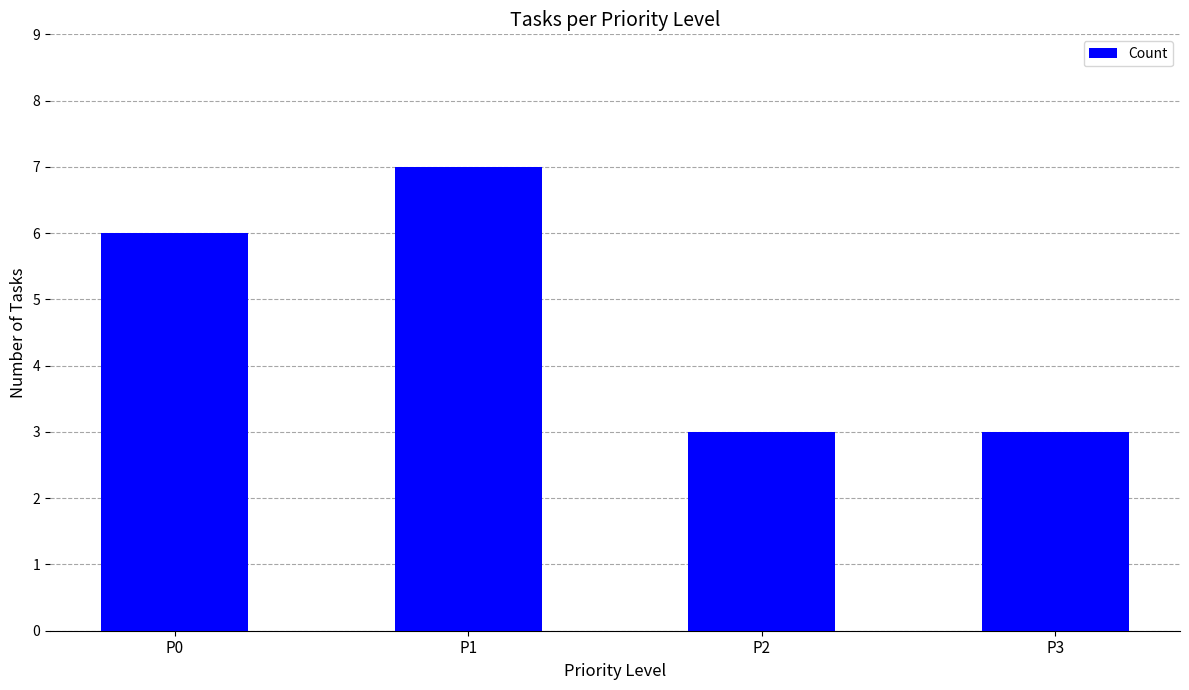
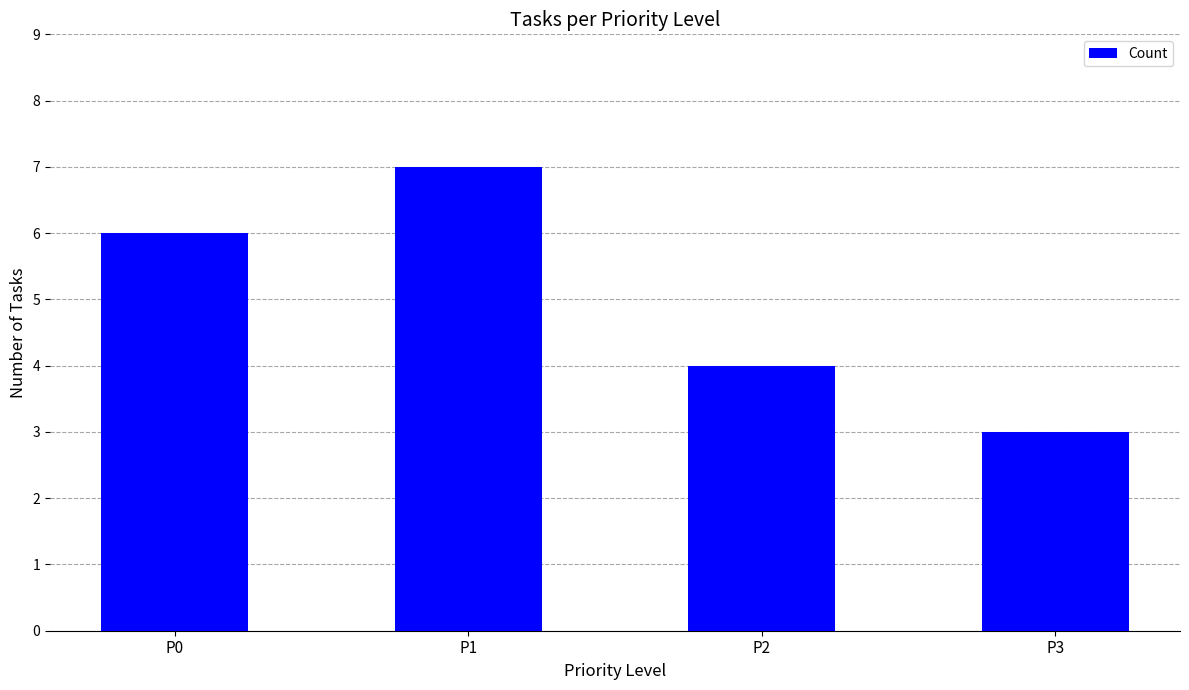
P2: 3 -> 4
